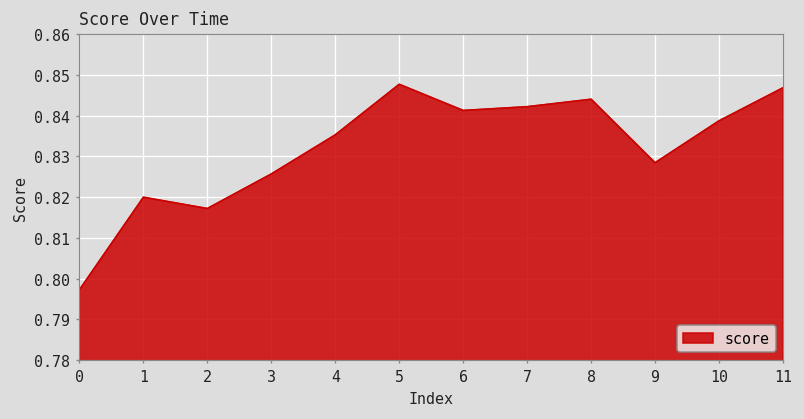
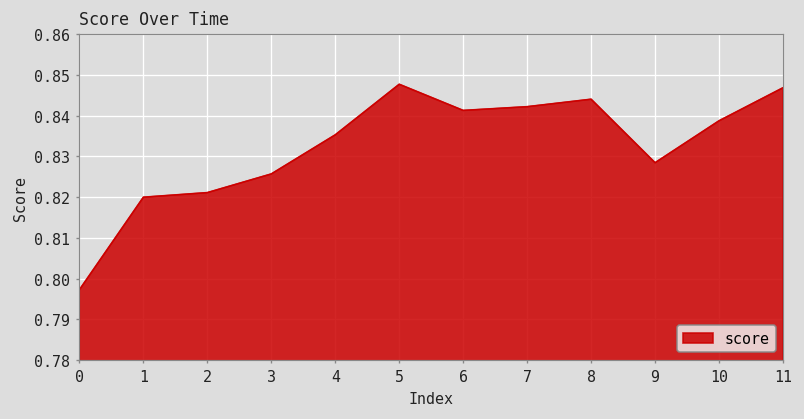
2: 0.817 -> 0.821
